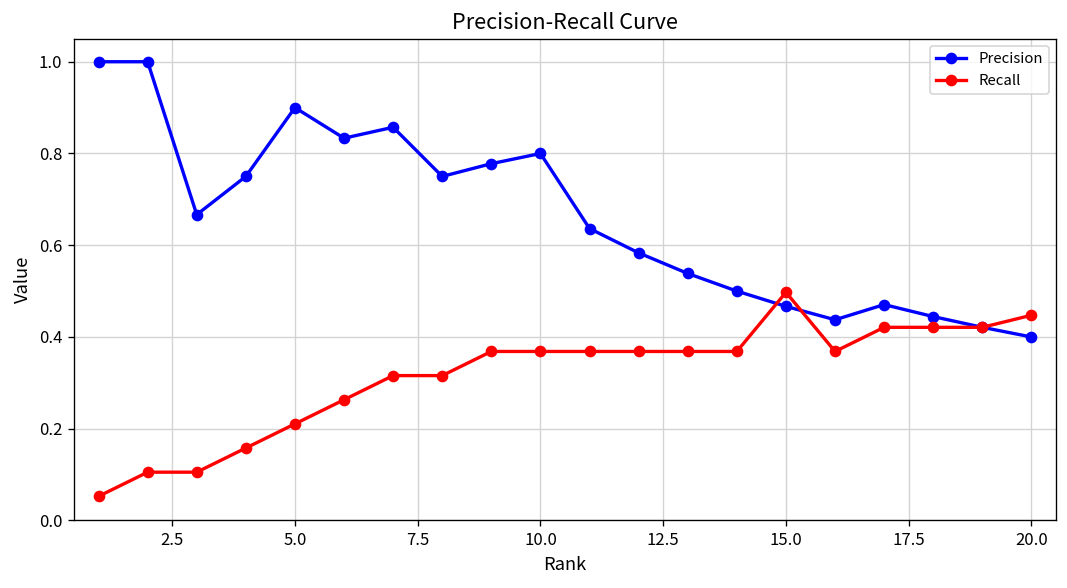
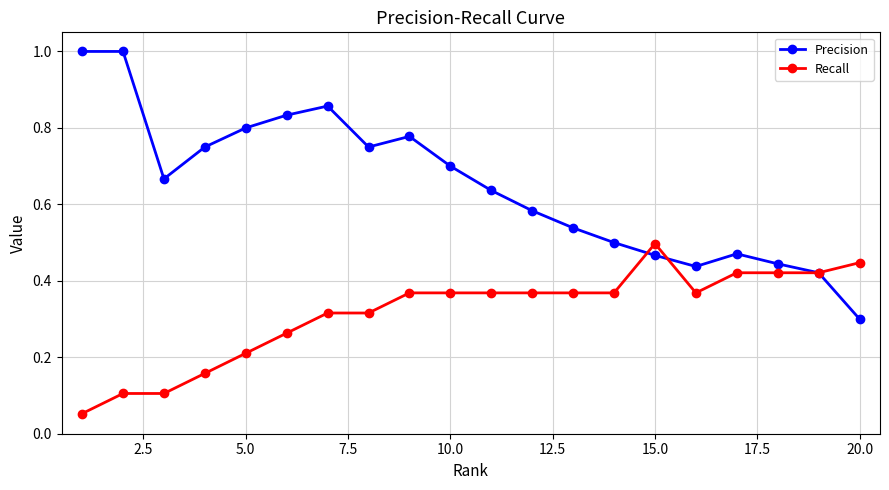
Precision, 5.0: 0.9 -> 0.8
Precision, 10.0: 0.8 -> 0.7
Precision, 20.0: 0.4 -> 0.3
